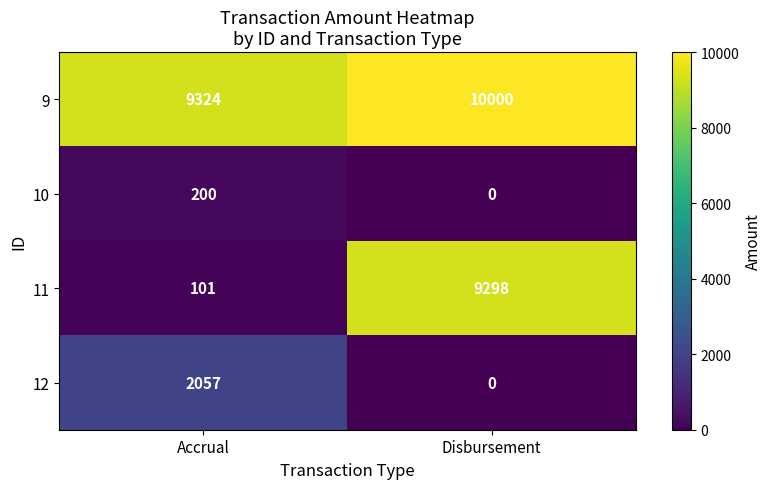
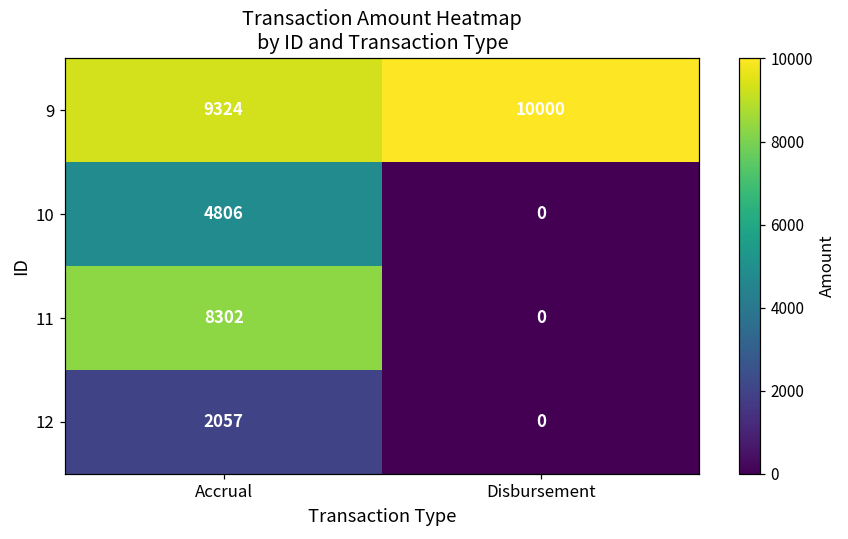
10, Accrual: 200 -> 4806
11, Accrual: 101 -> 8302
11, Disbursement: 9298 -> 0
